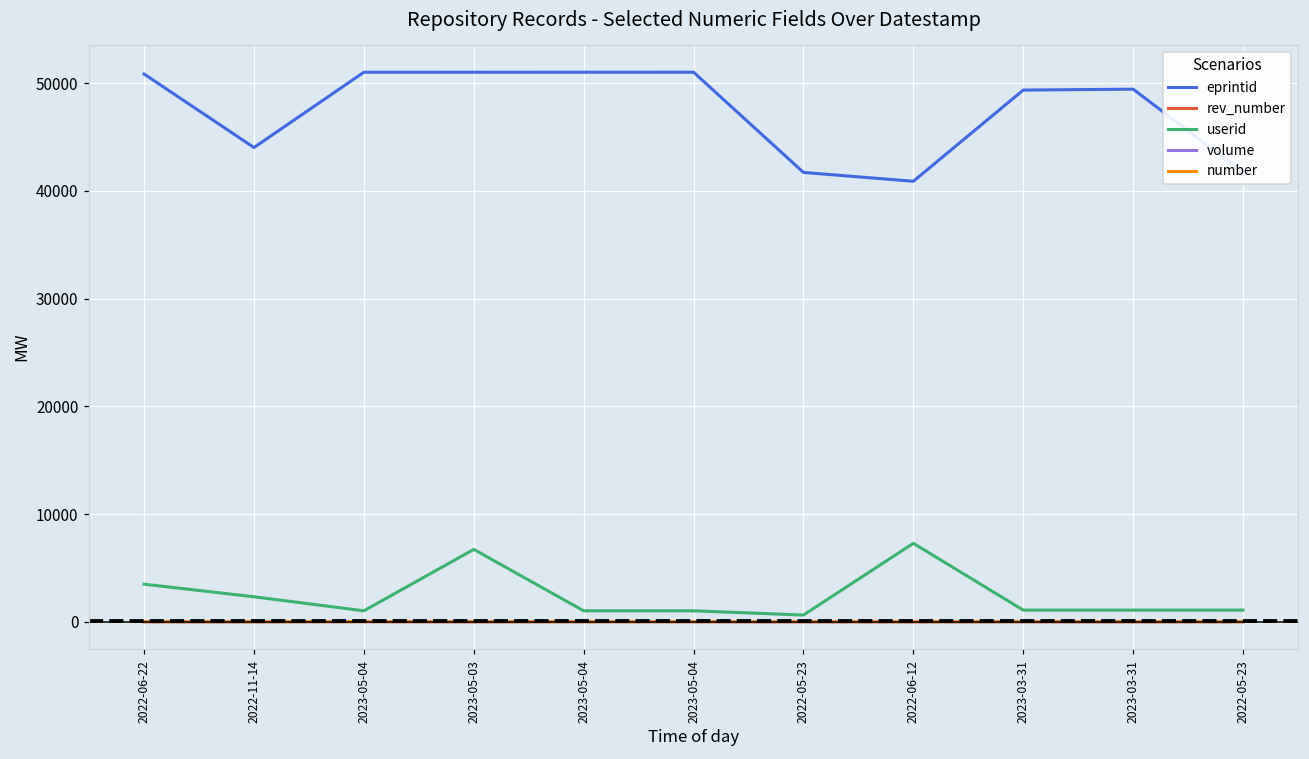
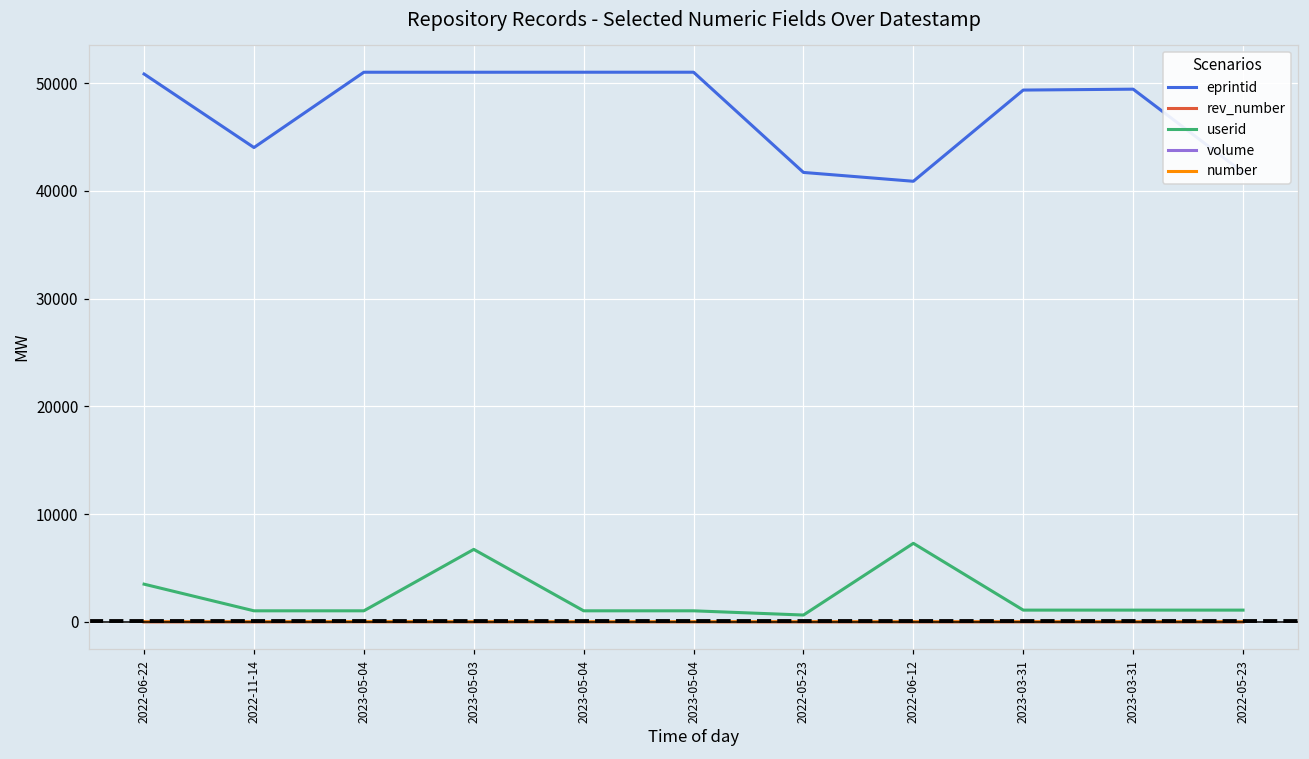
userid, 2022-11-14: 2000 -> 1000
